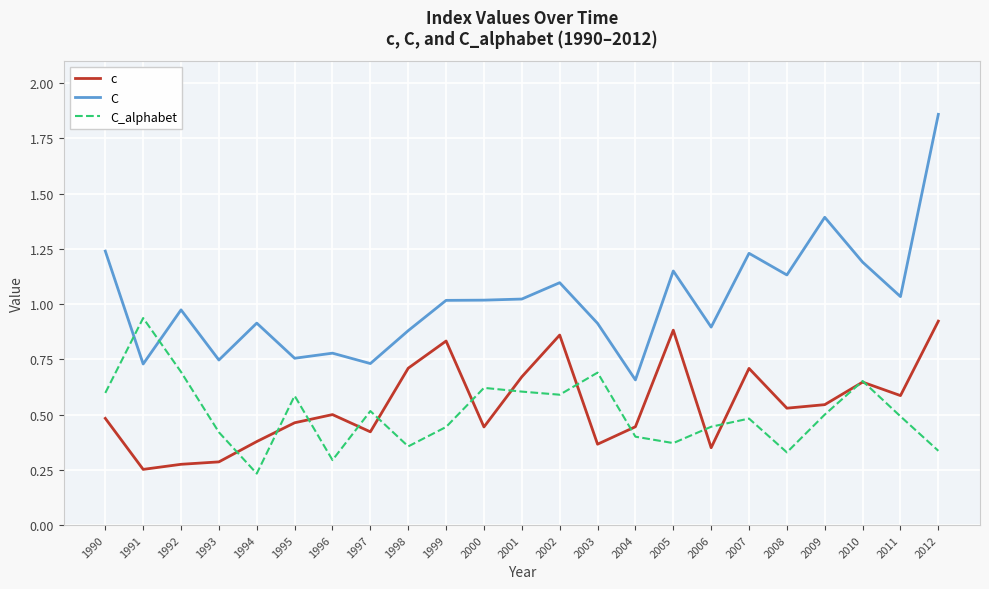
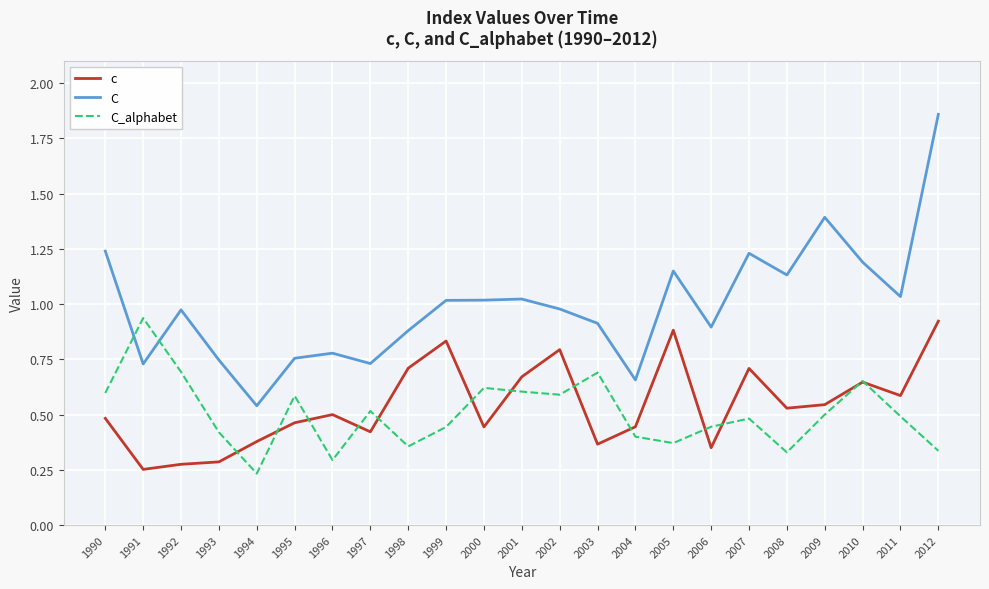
C, 1994: 0.91 -> 0.54
c, 2002: 0.86 -> 0.79
C, 2002: 1.10 -> 0.98
